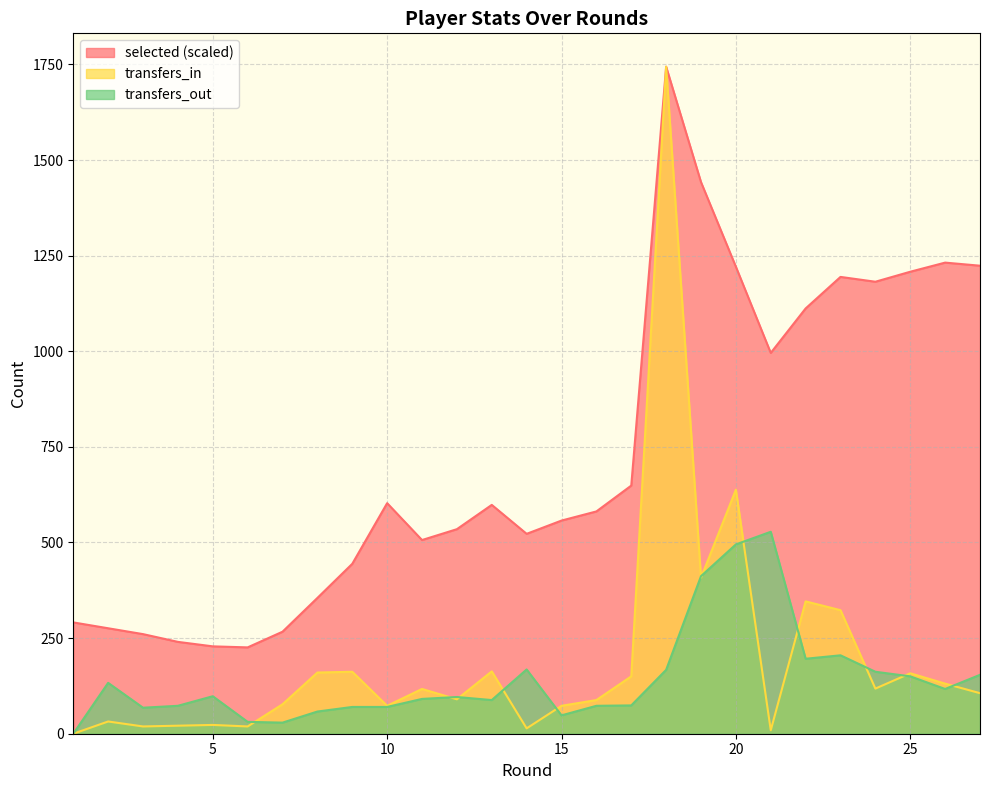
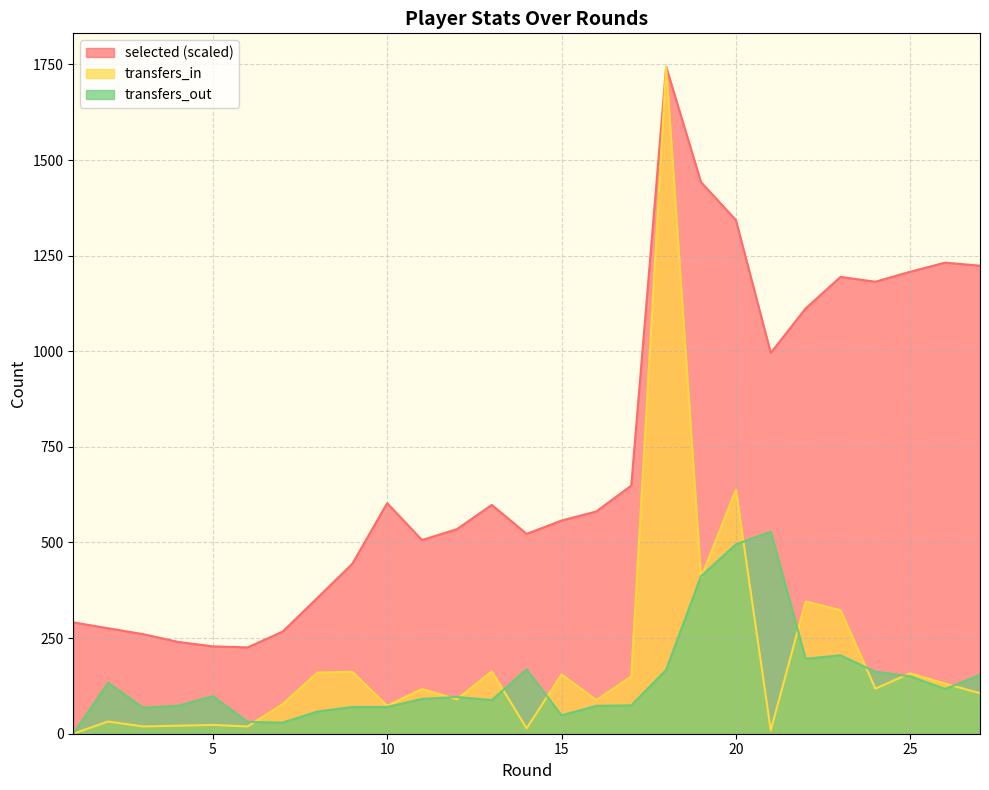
transfers_in, 15: 70 -> 160
selected (scaled), 20: 1220 -> 1340
